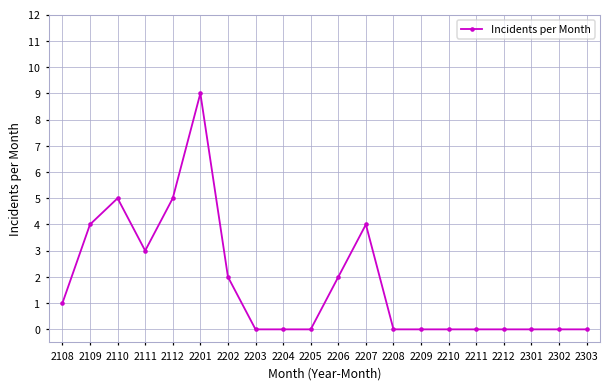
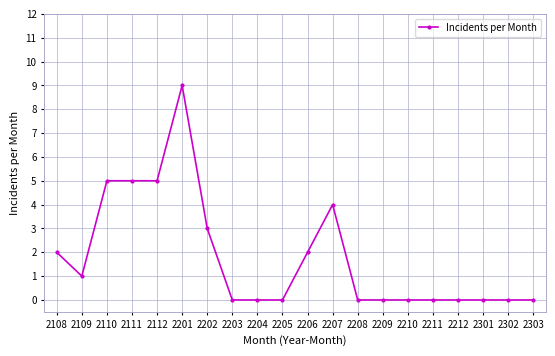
2108: 1 -> 2
2109: 4 -> 1
2111: 3 -> 5
2202: 2 -> 3
